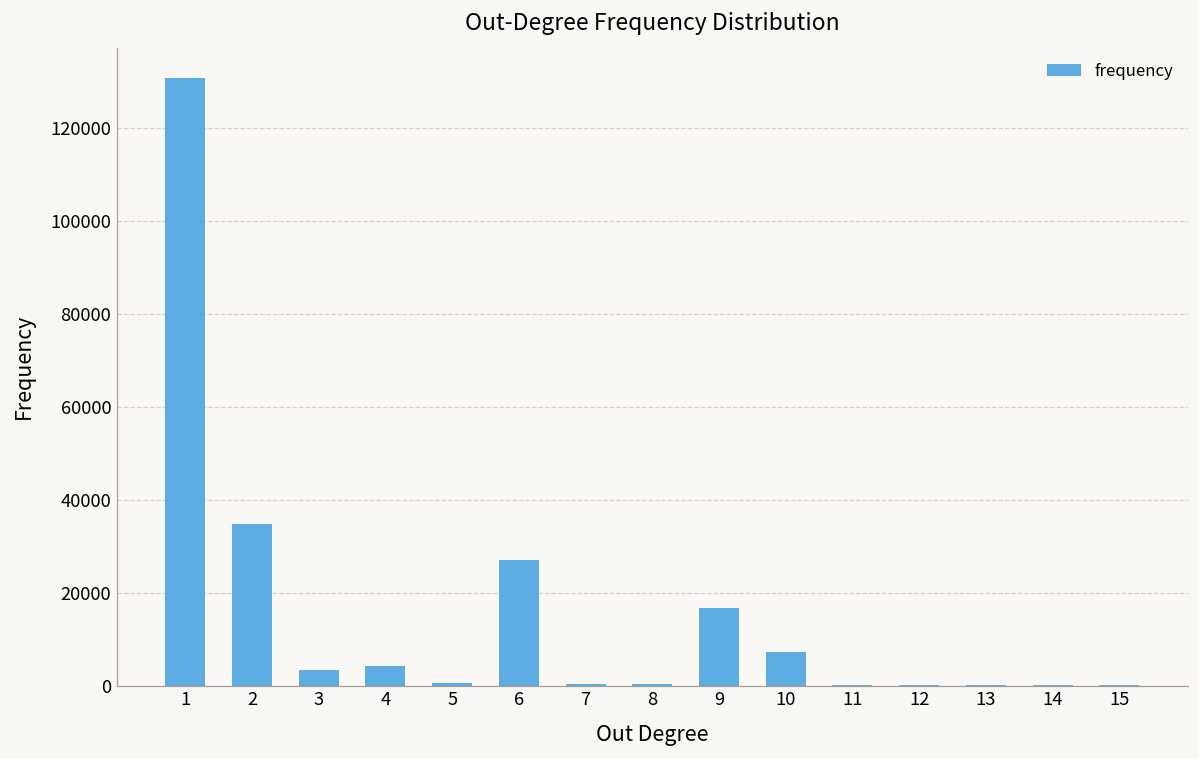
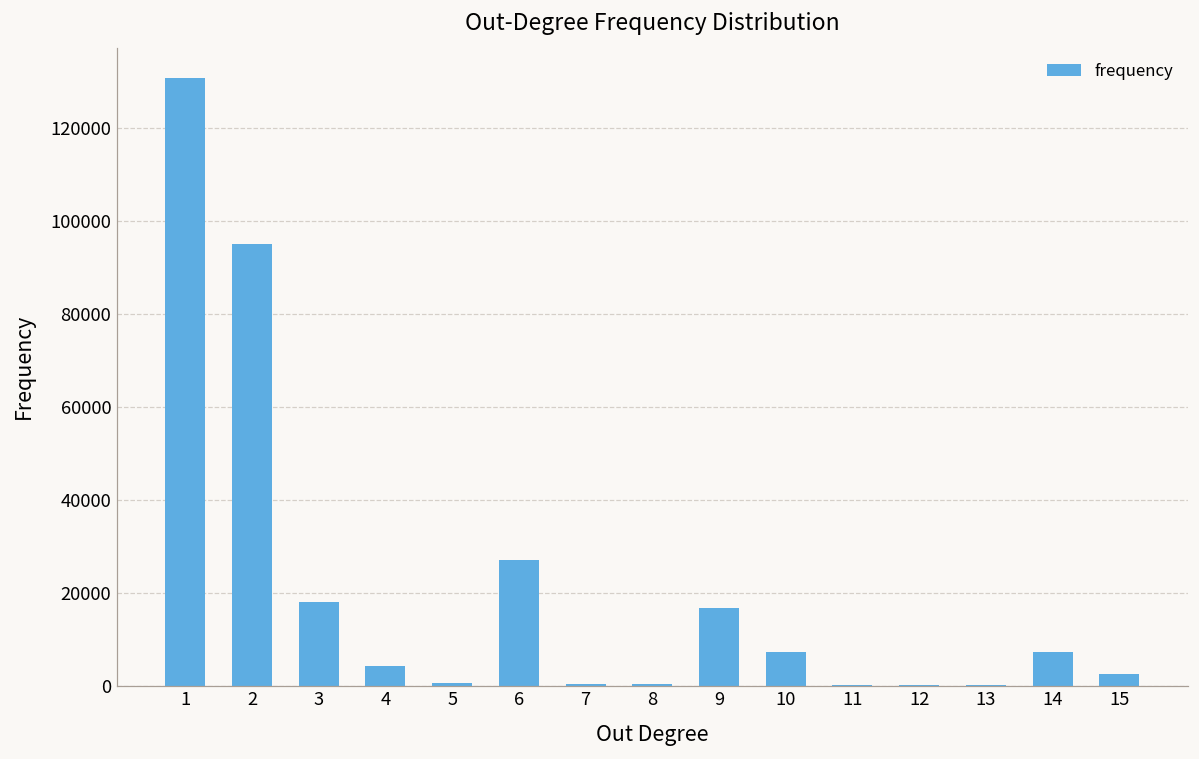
2: 35000 -> 95000
3: 3000 -> 18000
14: 0 -> 7000
15: 0 -> 2000
